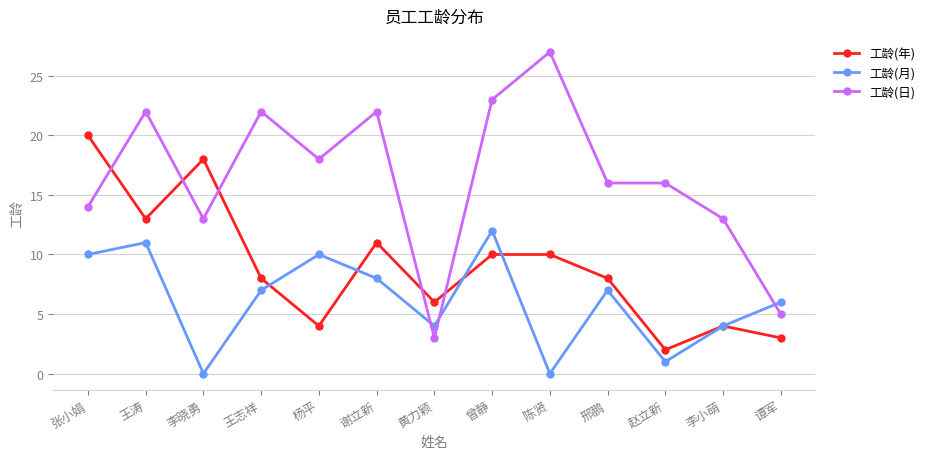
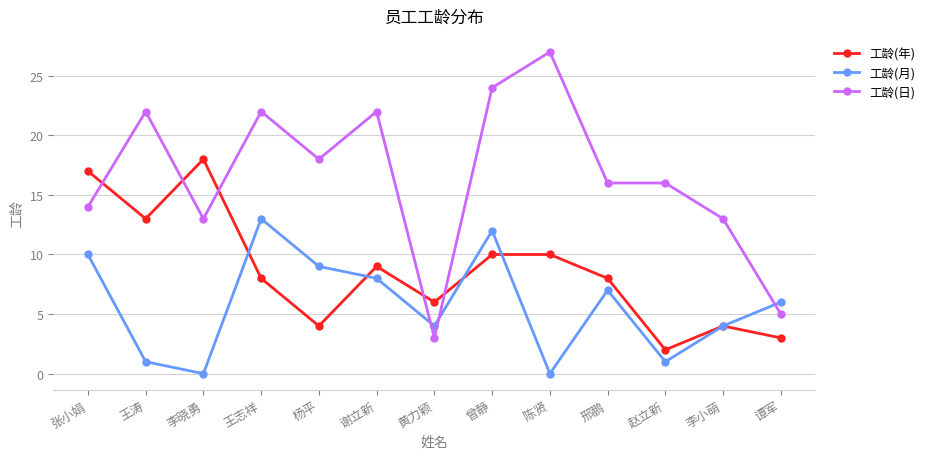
工龄(年), 张小娟: 20 -> 17
工龄(月), 王涛: 11 -> 1
工龄(月), 王志祥: 7 -> 13
工龄(月), 杨平: 10 -> 9
工龄(年), 谢立新: 11 -> 9
工龄(日), 曾静: 23 -> 24
